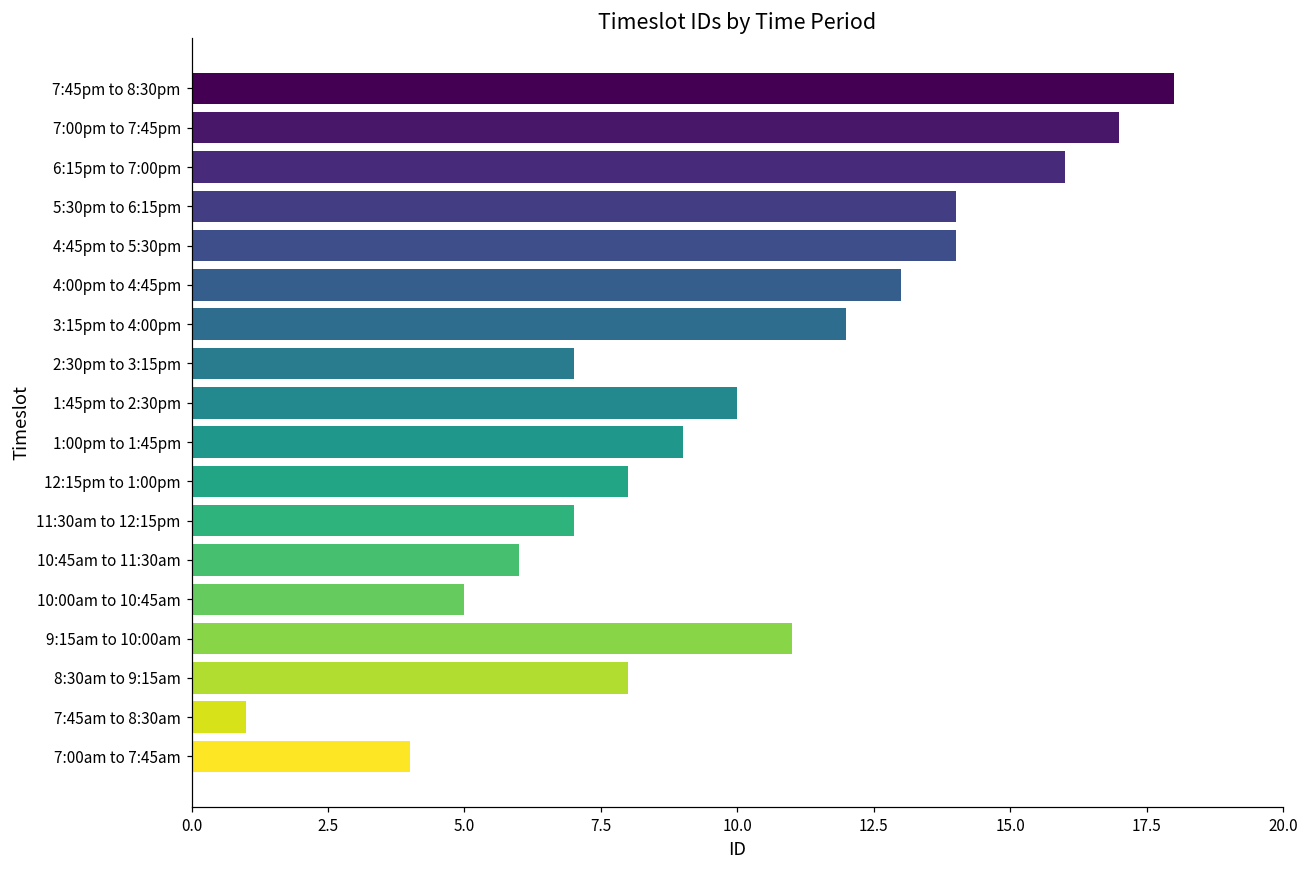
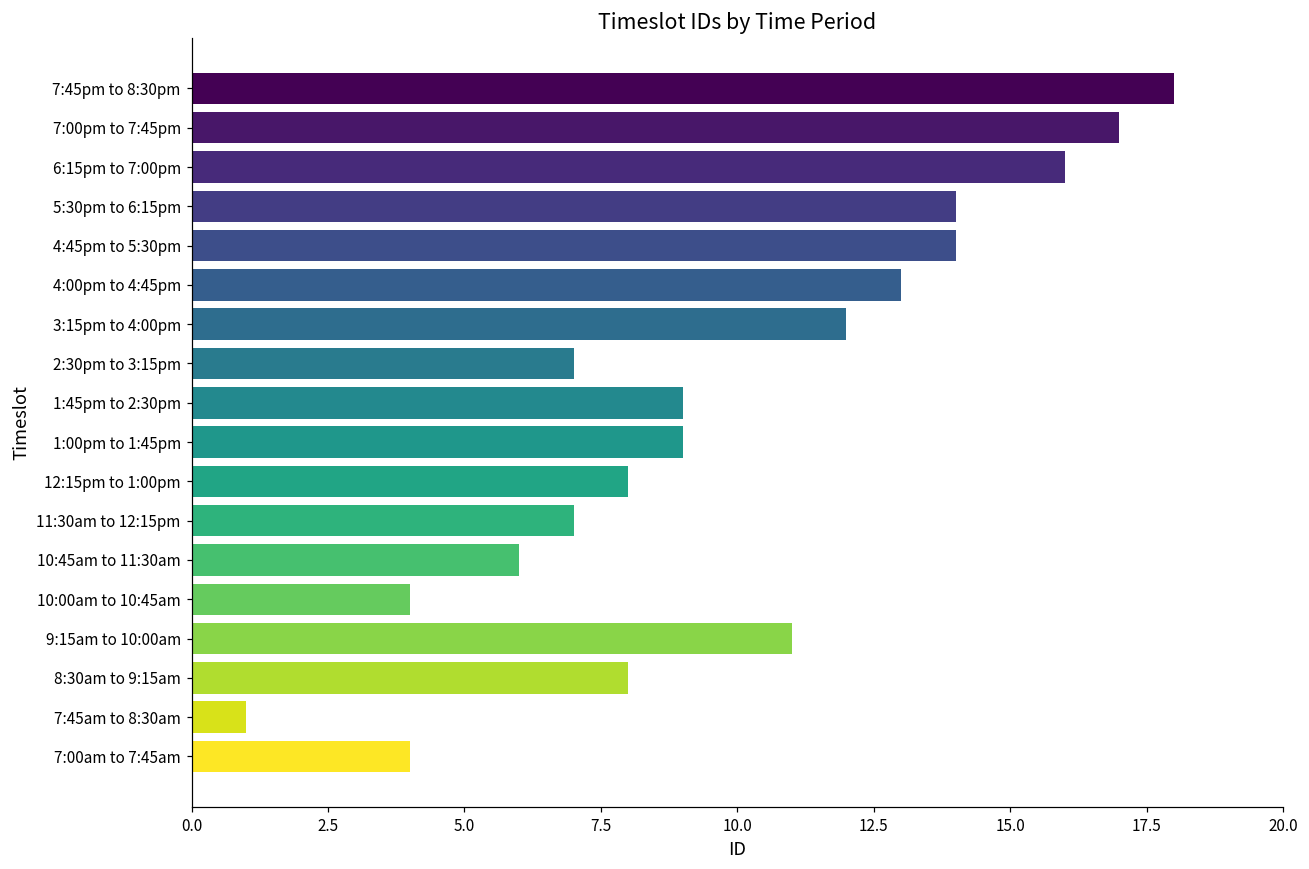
1:45pm to 2:30pm: 10 -> 9
10:00am to 10:45am: 5 -> 4
